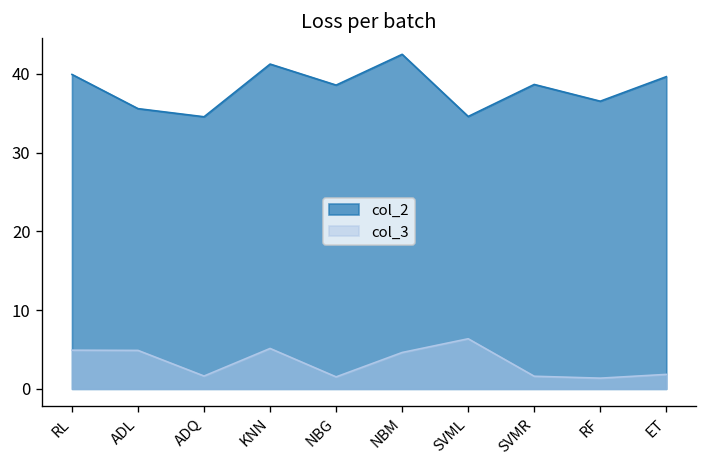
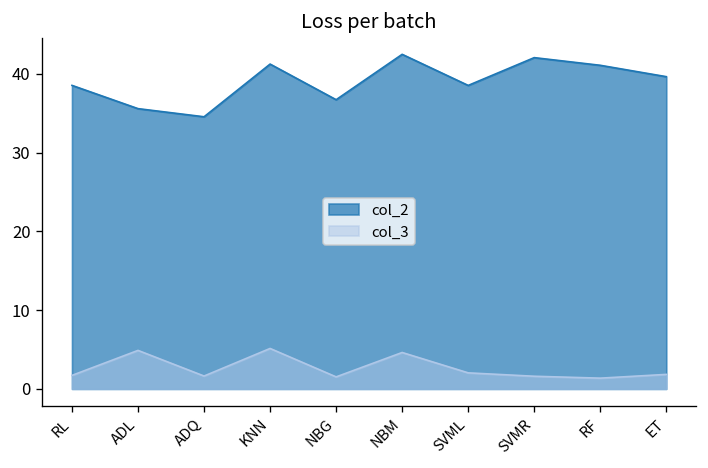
col_2, RL: 40 -> 39
col_3, RL: 5 -> 2
col_2, NBG: 39 -> 37
col_2, SVML: 35 -> 39
col_3, SVML: 6 -> 2
col_2, SVMR: 39 -> 42
col_2, RF: 37 -> 41
